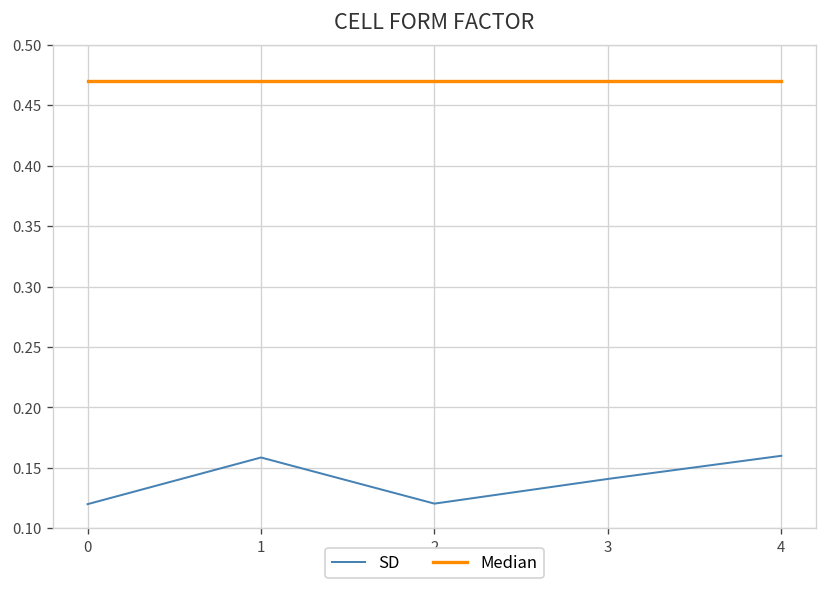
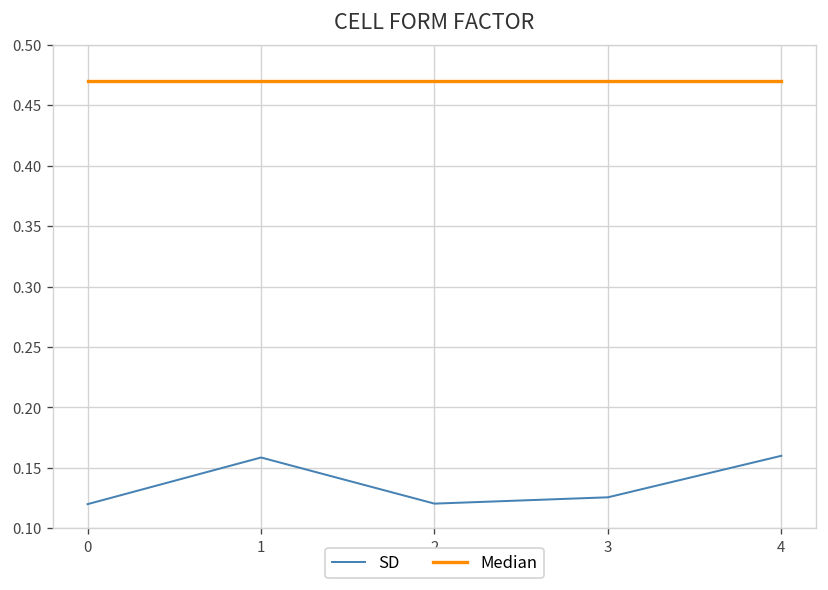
SD, 3: 0.141 -> 0.126
